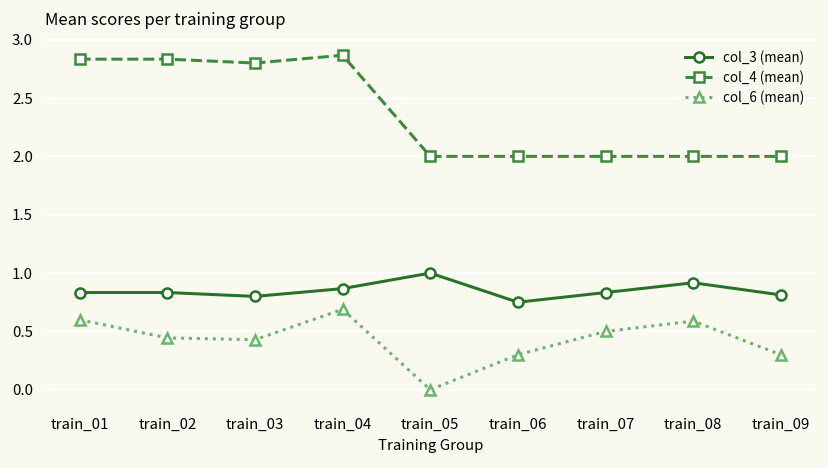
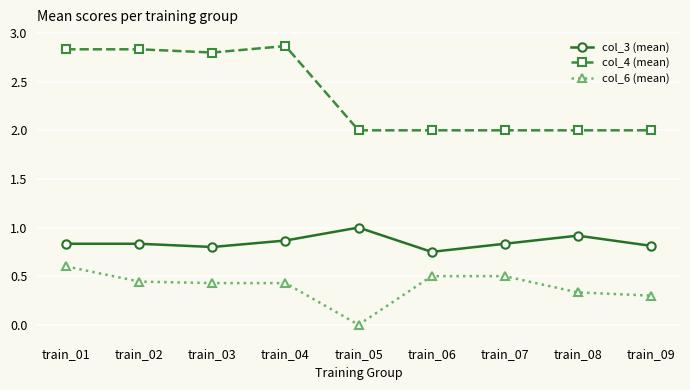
col_6 (mean), train_04: 0.7 -> 0.4
col_6 (mean), train_06: 0.3 -> 0.5
col_6 (mean), train_08: 0.6 -> 0.3
